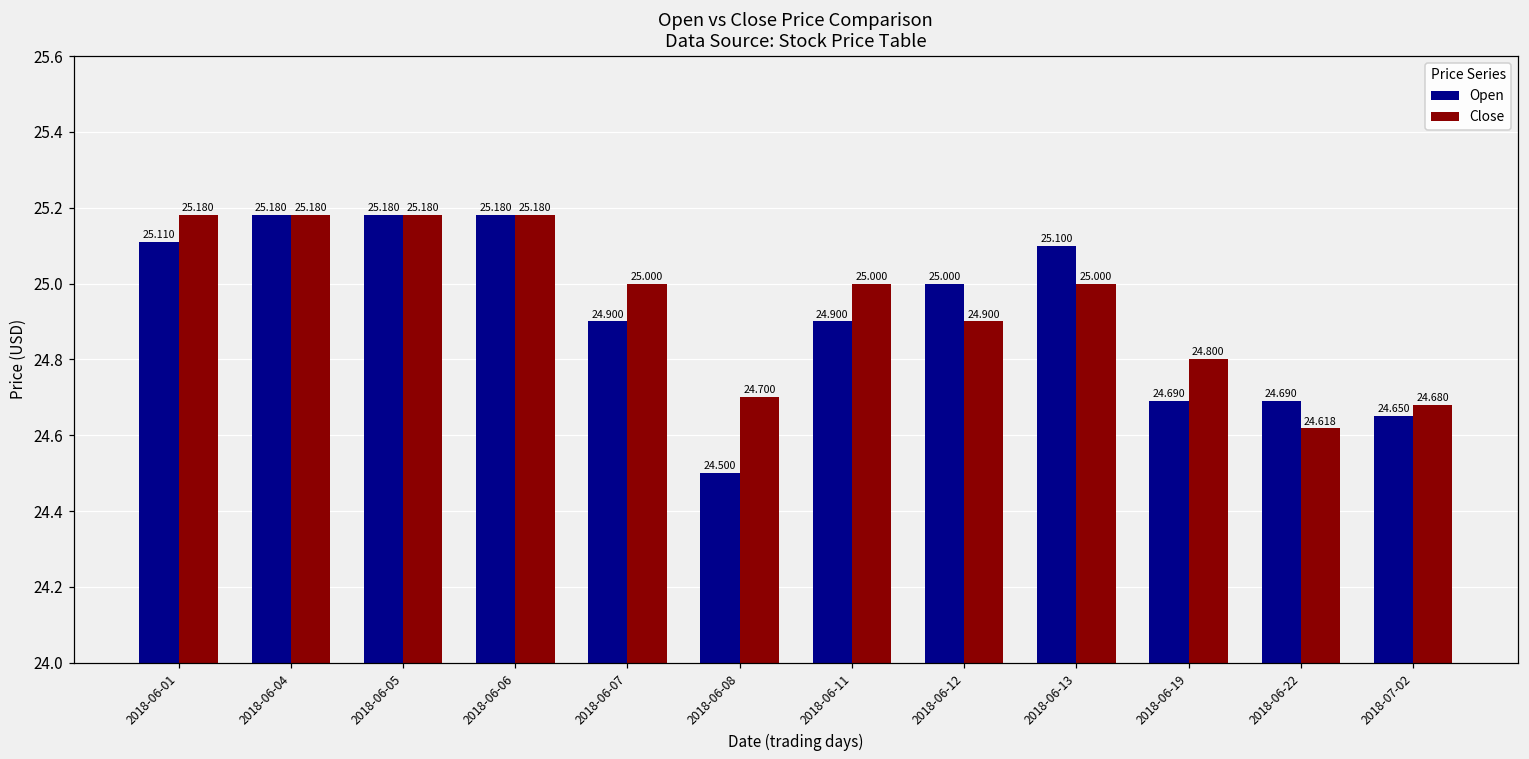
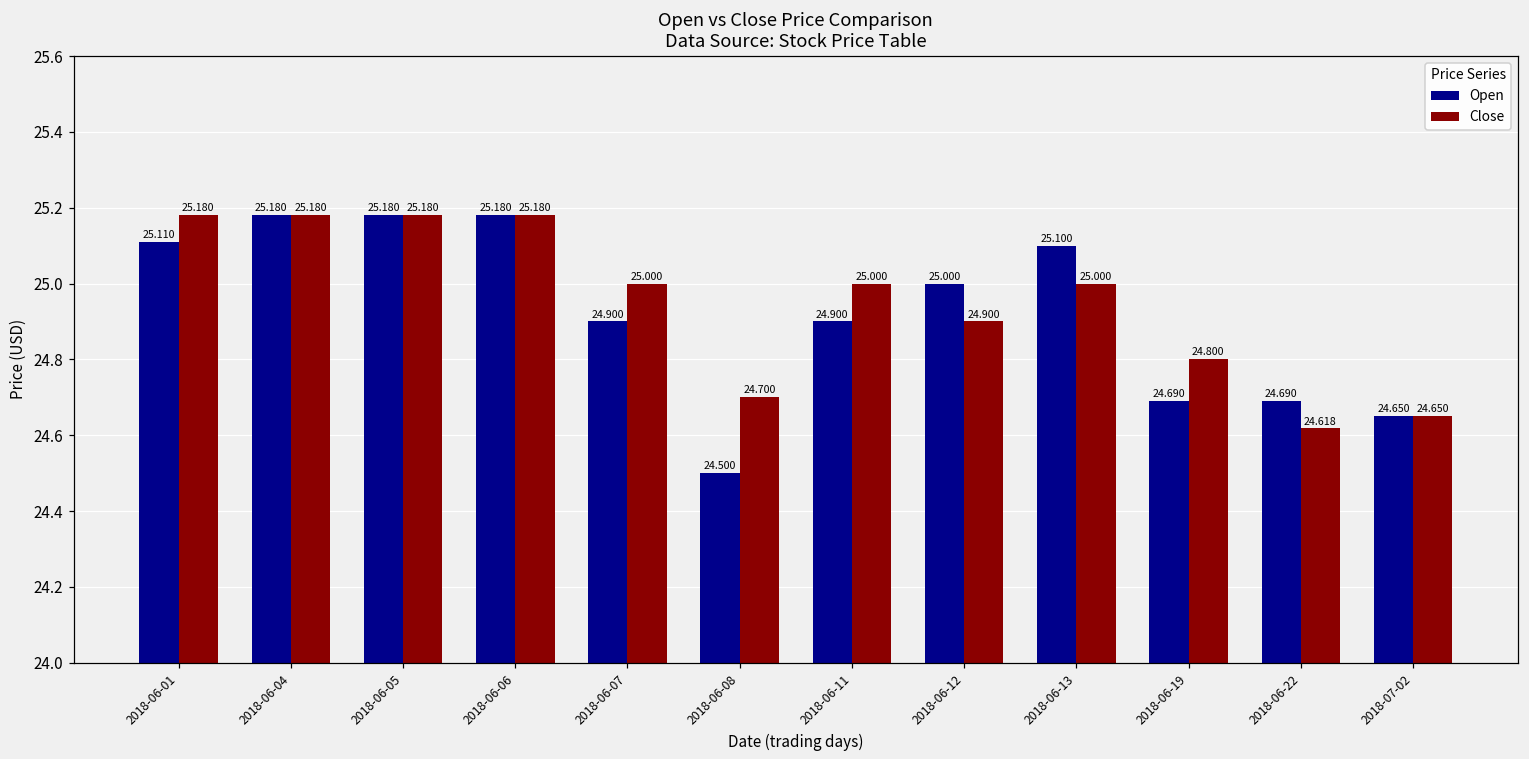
Close, 2018-07-02: 24.680 -> 24.650
